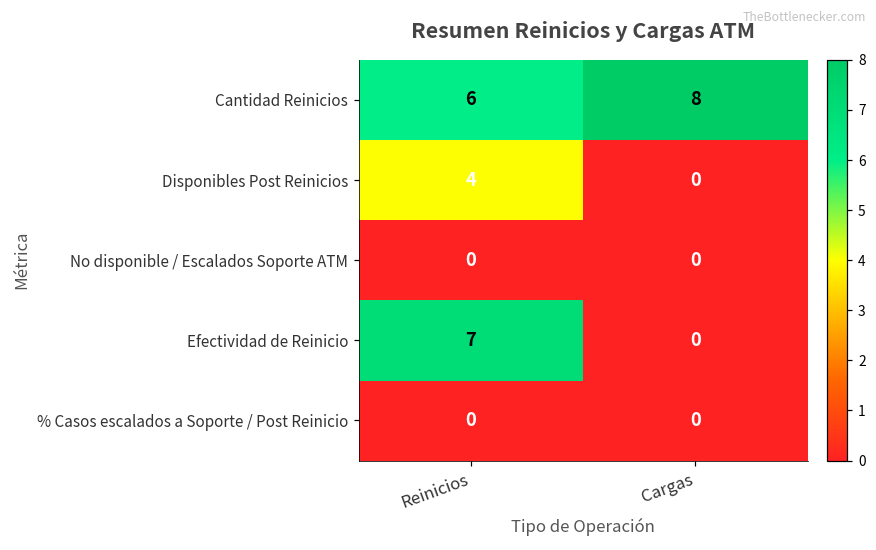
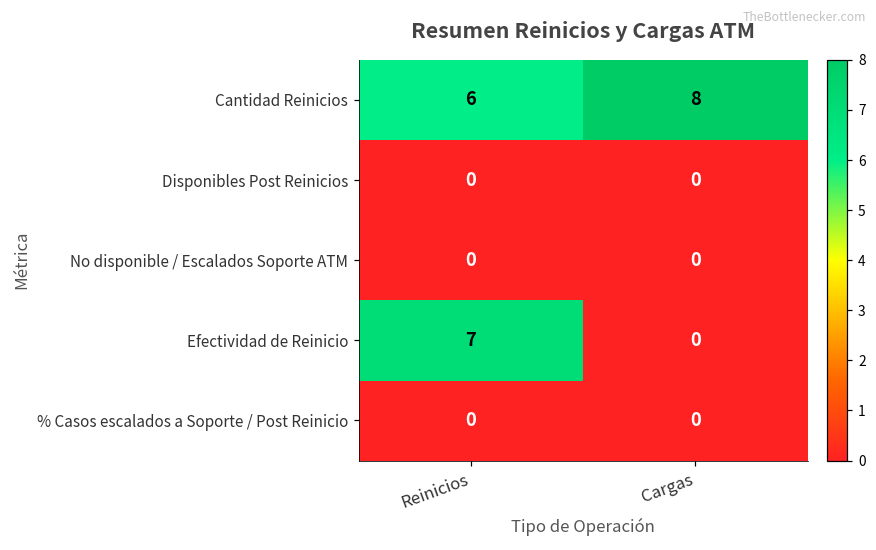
Disponibles Post Reinicios, Reinicios: 4 -> 0
